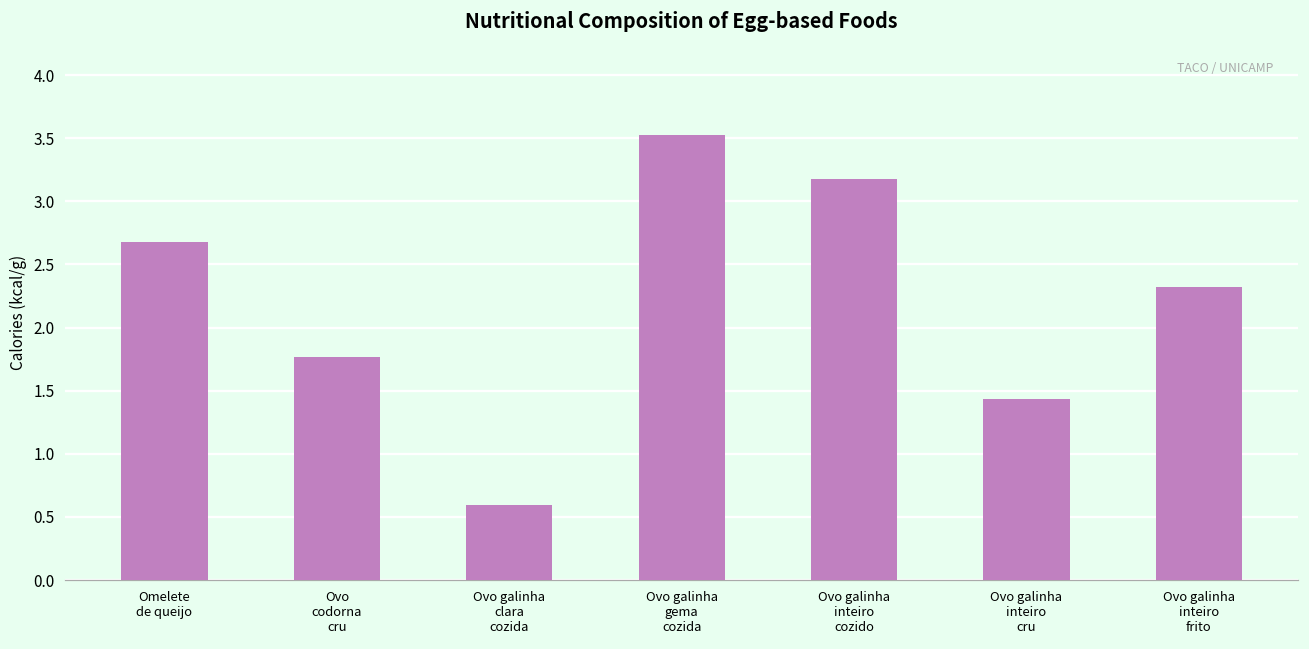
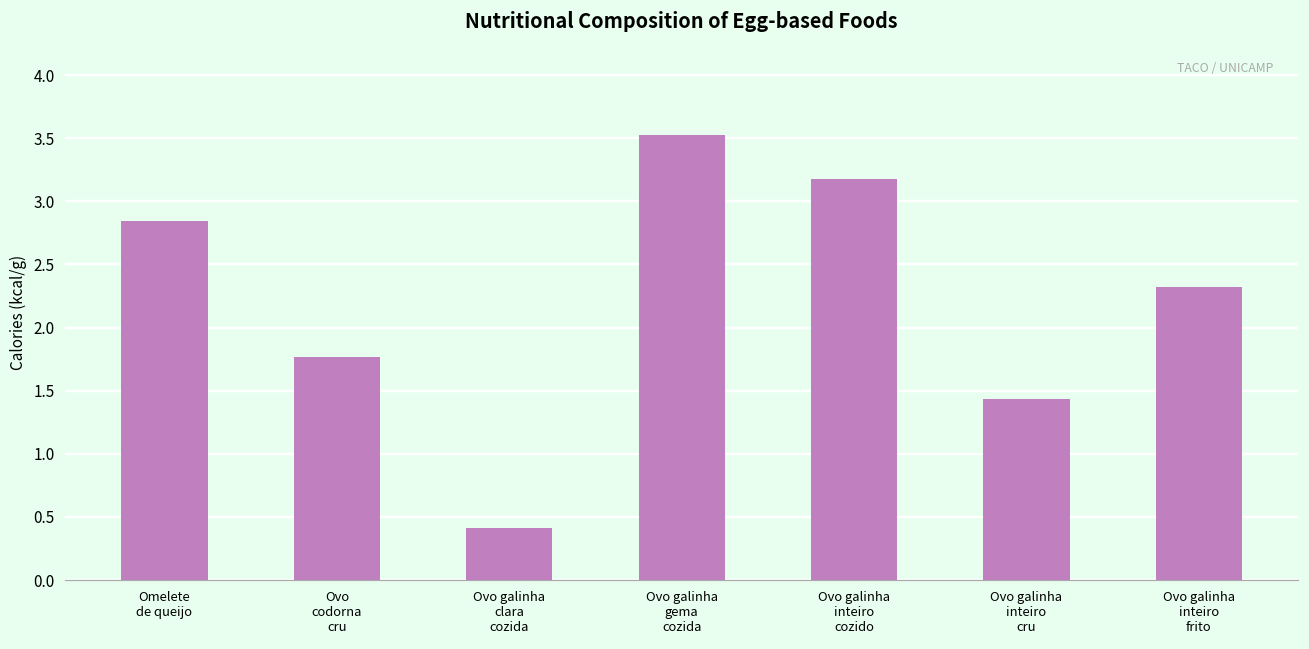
Omelete de queijo: 2.68 -> 2.84
Ovo galinha clara cozida: 0.59 -> 0.41
